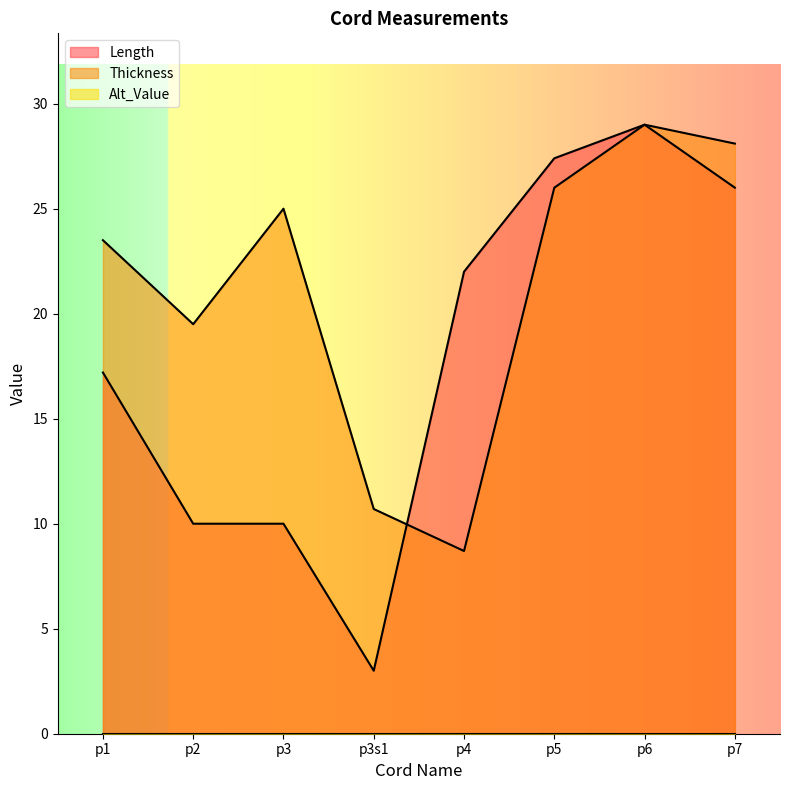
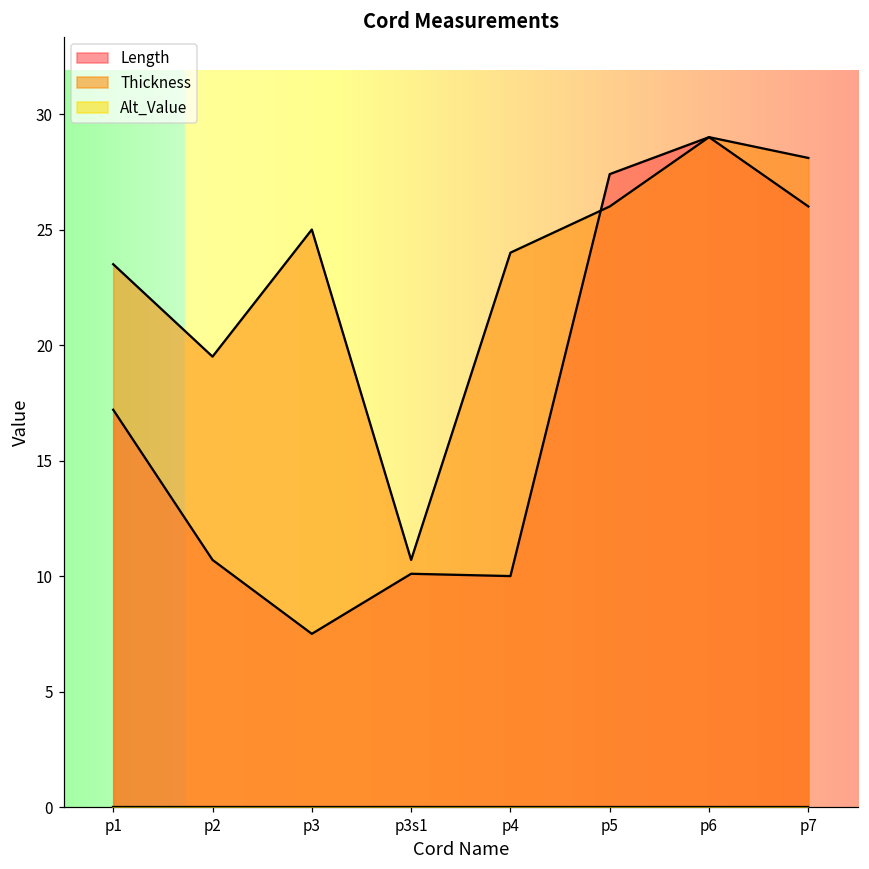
Length, p2: 10.0 -> 10.7
Length, p3: 10.0 -> 7.5
Length, p3s1: 3.0 -> 10.1
Length, p4: 22 -> 10
Thickness, p4: 8.7 -> 24.0
